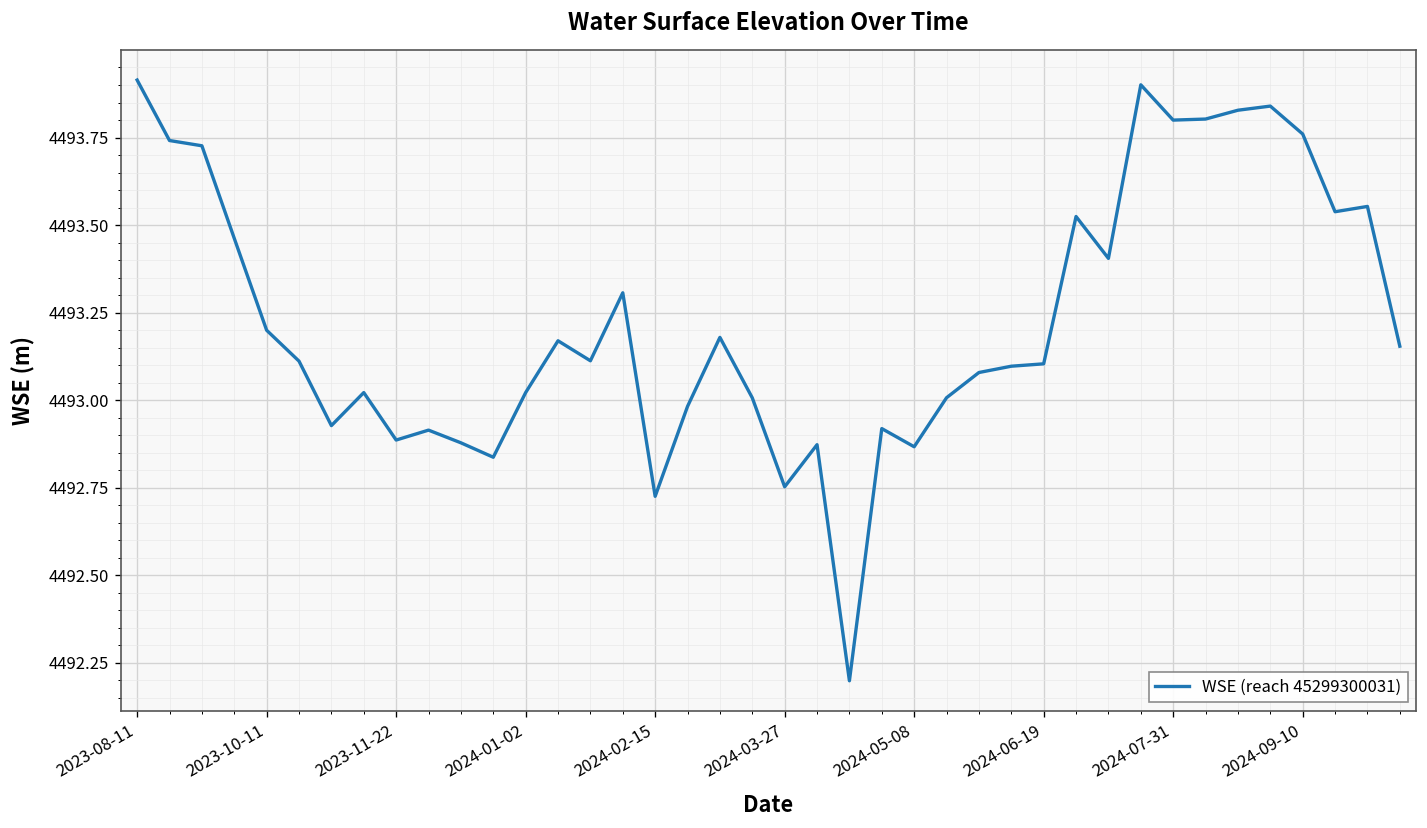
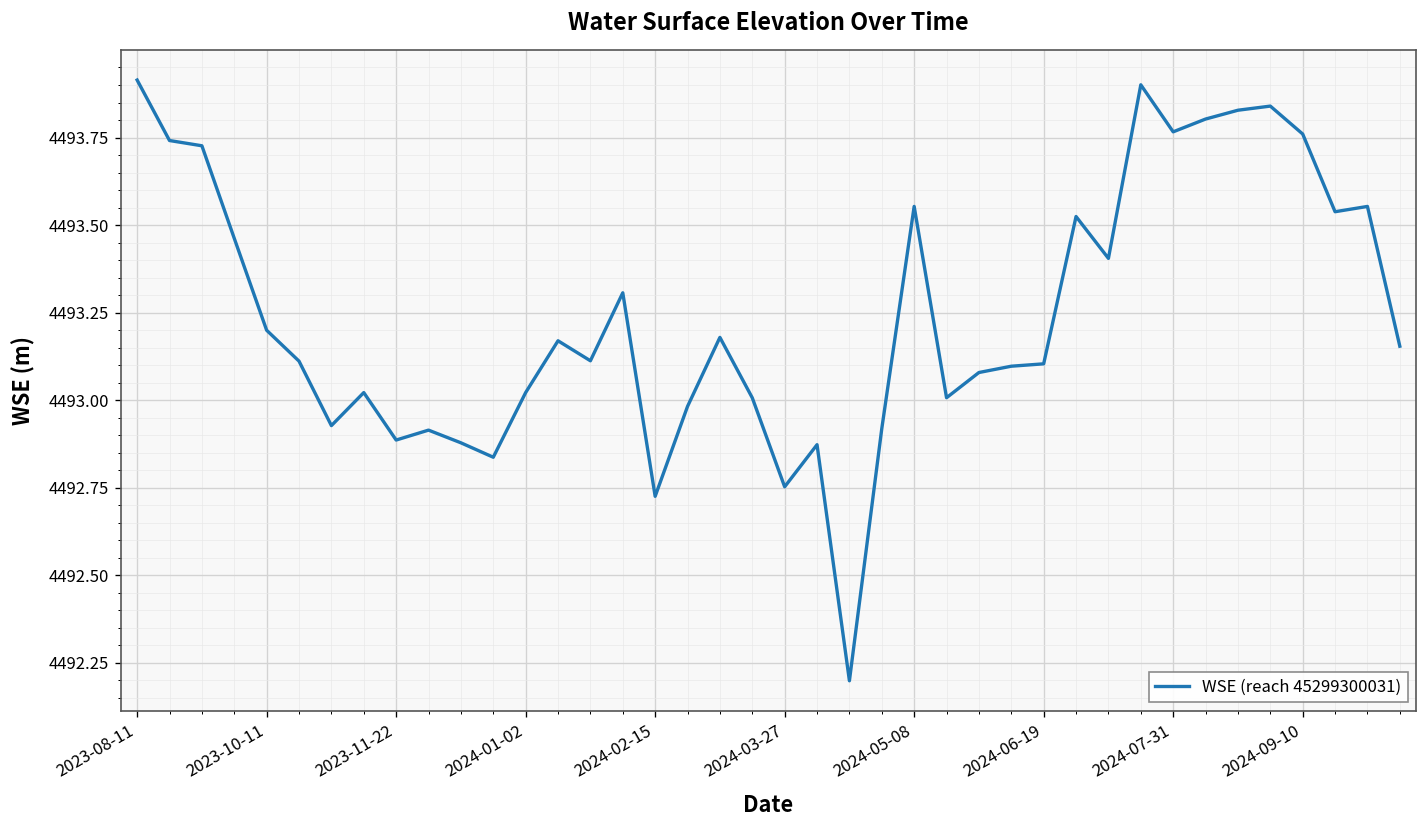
2024-05-08: 4492.87 -> 4493.55
2024-07-31: 4493.80 -> 4493.77
